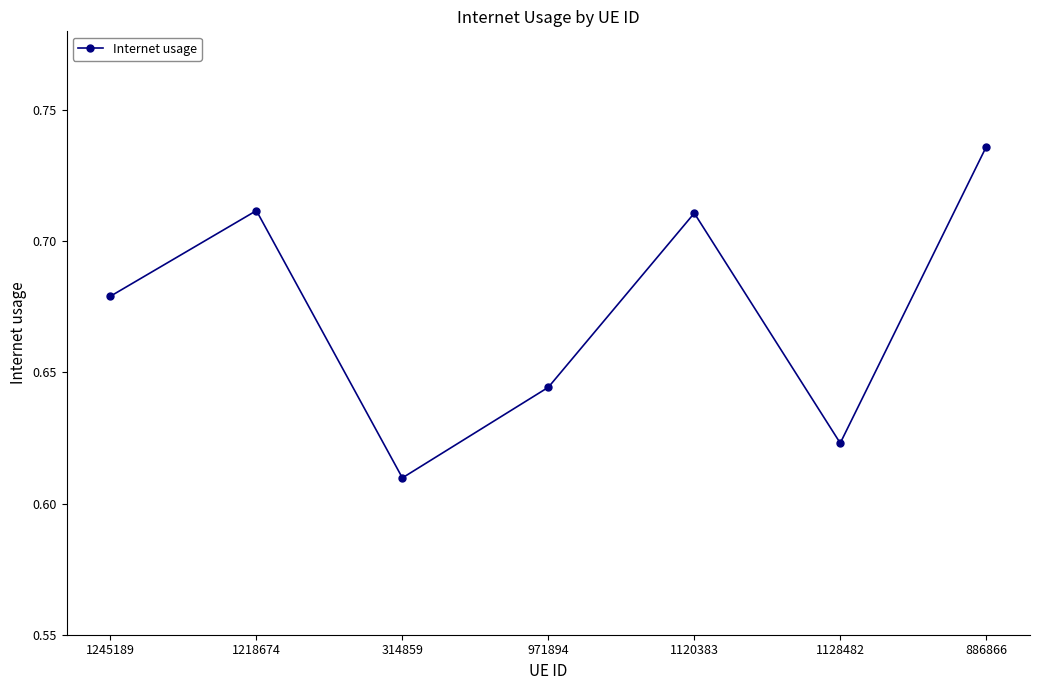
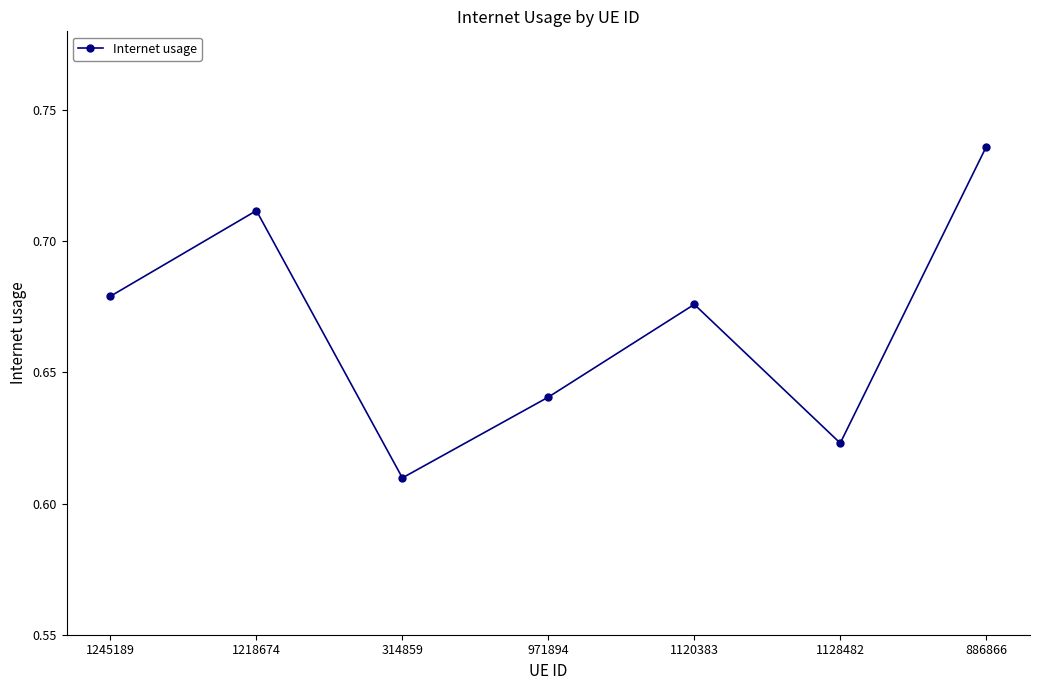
971894: 0.644 -> 0.641
1120383: 0.711 -> 0.676
